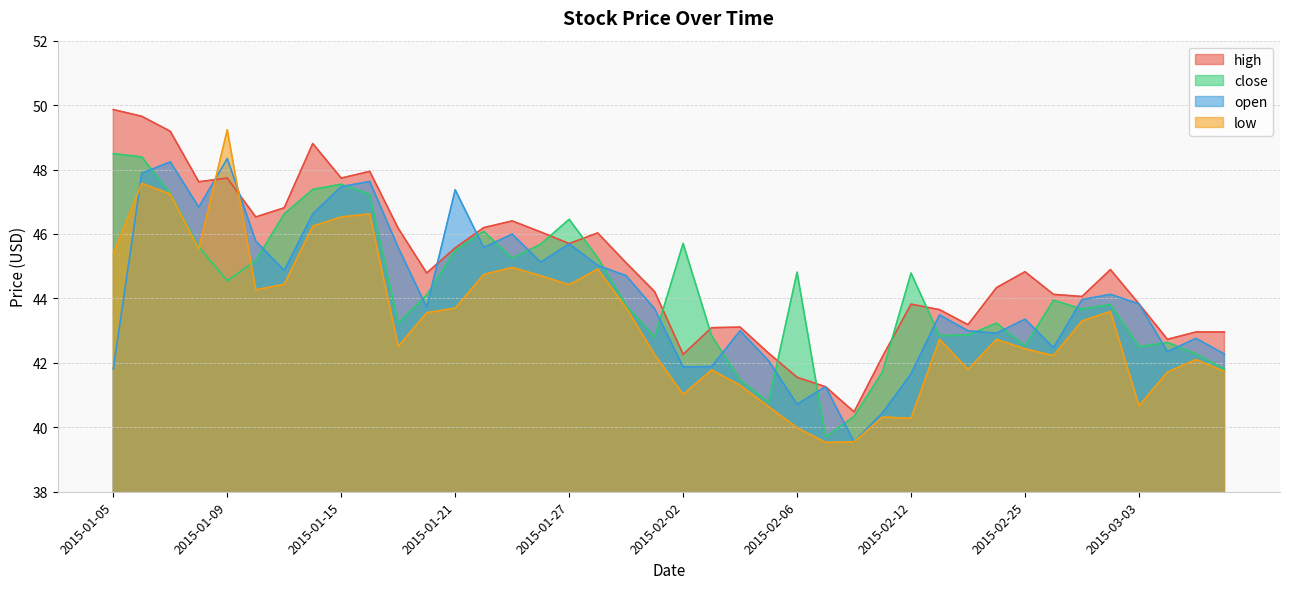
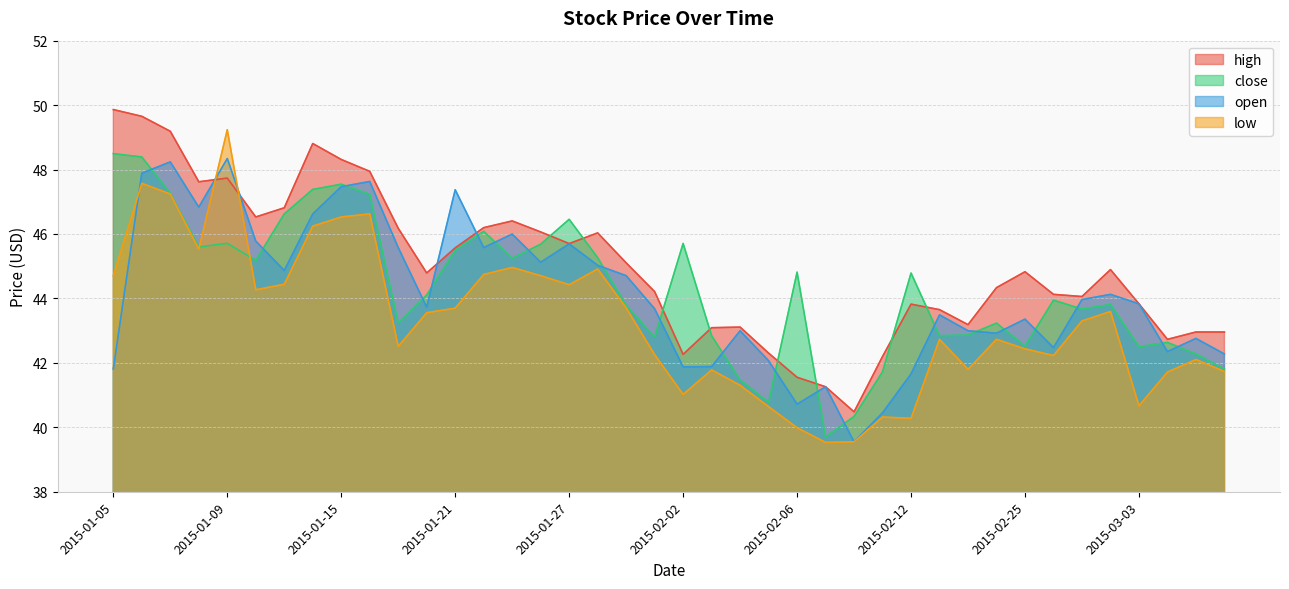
low, 2015-01-05: 45.4 -> 44.7
close, 2015-01-09: 44.5 -> 45.7
high, 2015-01-15: 47.7 -> 48.3
